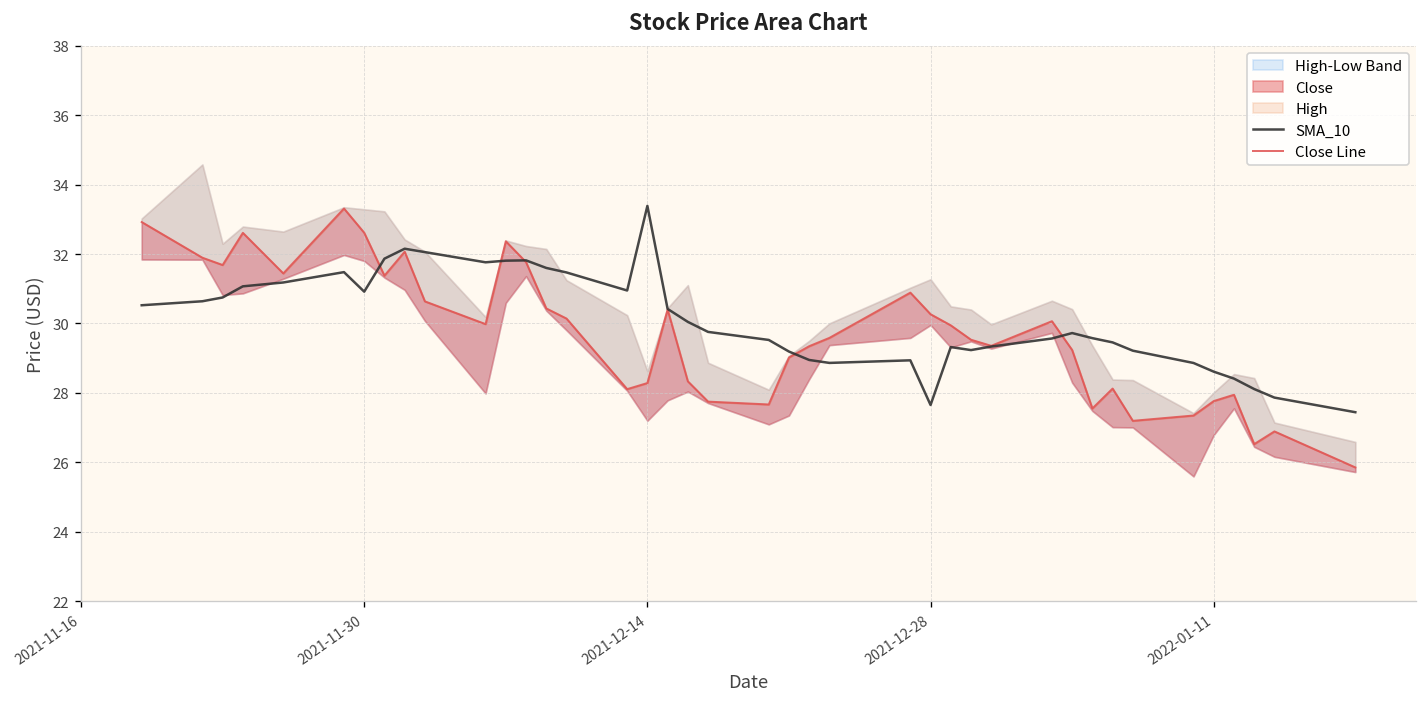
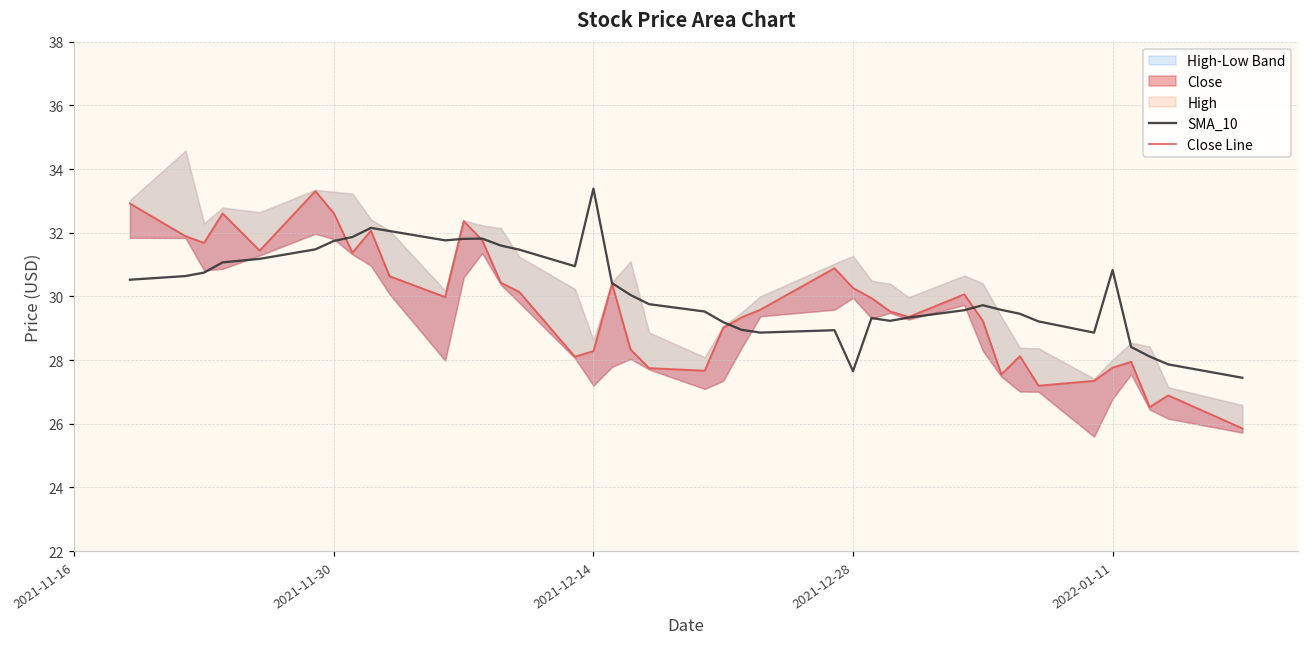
SMA_10, 2021-11-30: 30.9 -> 31.7
SMA_10, 2022-01-11: 28.6 -> 30.8
